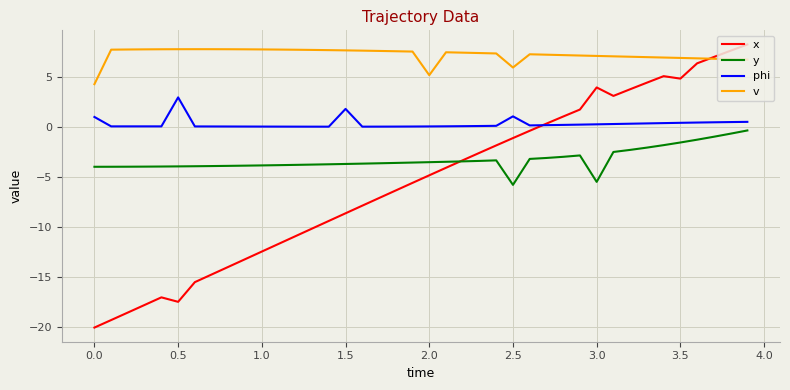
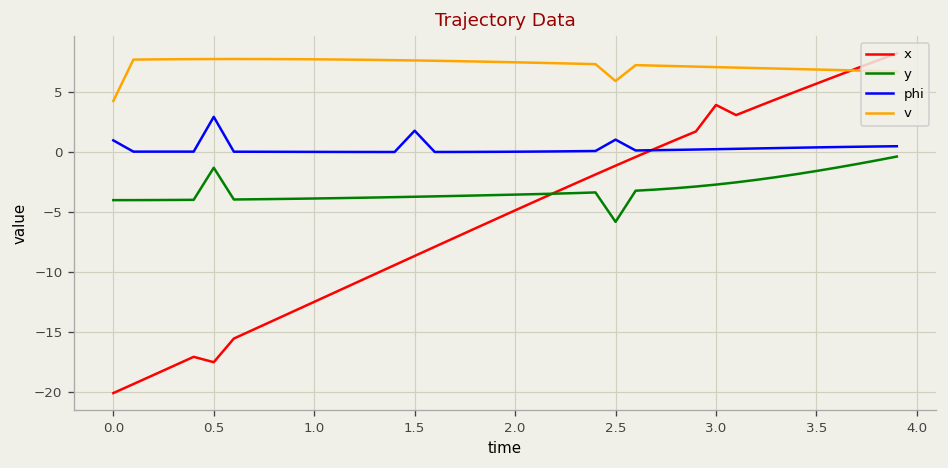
y, 0.5: -4 -> -1
v, 2.0: 5 -> 7
y, 3.0: -6 -> -3
x, 3.5: 5 -> 6
